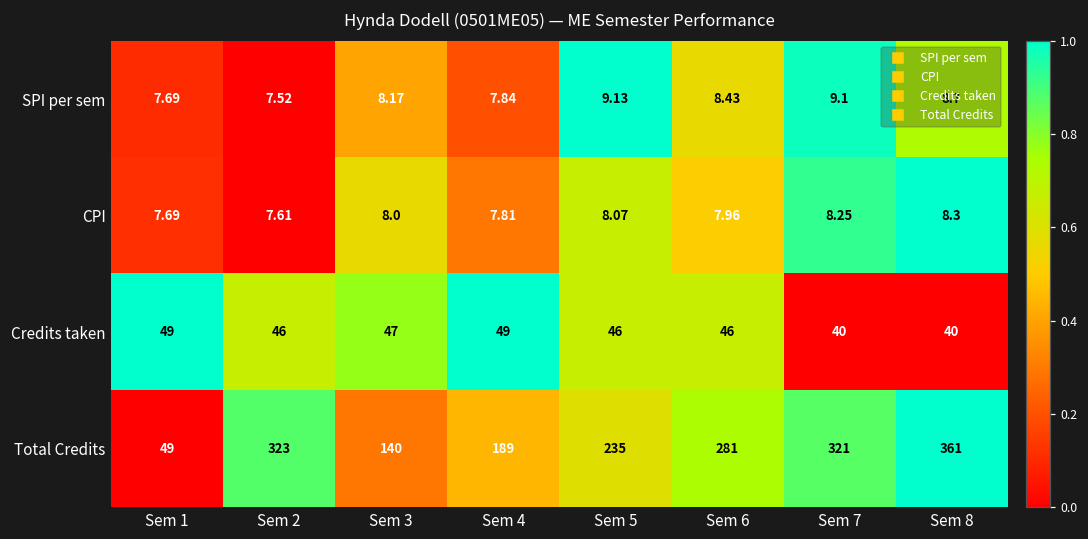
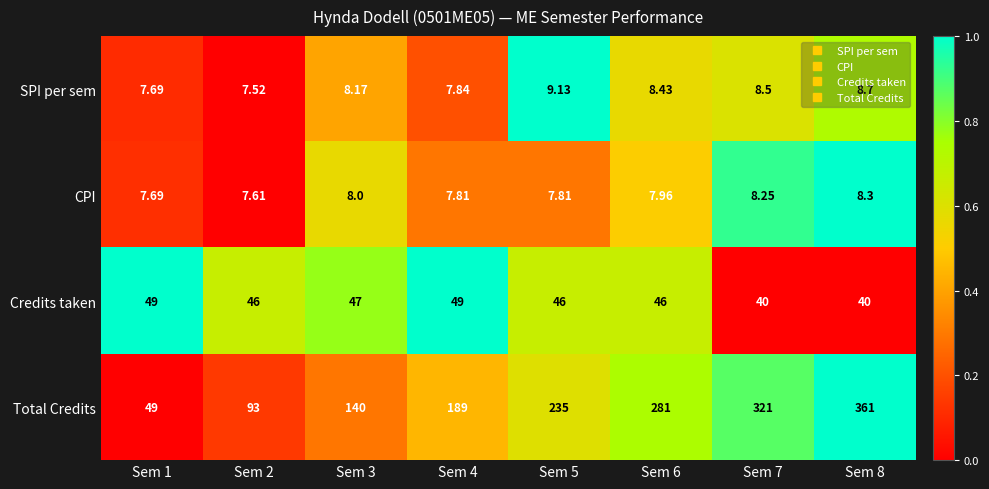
SPI per sem, Sem 7: 9.1 -> 8.5
CPI, Sem 5: 8.07 -> 7.81
Total Credits, Sem 2: 323 -> 93
